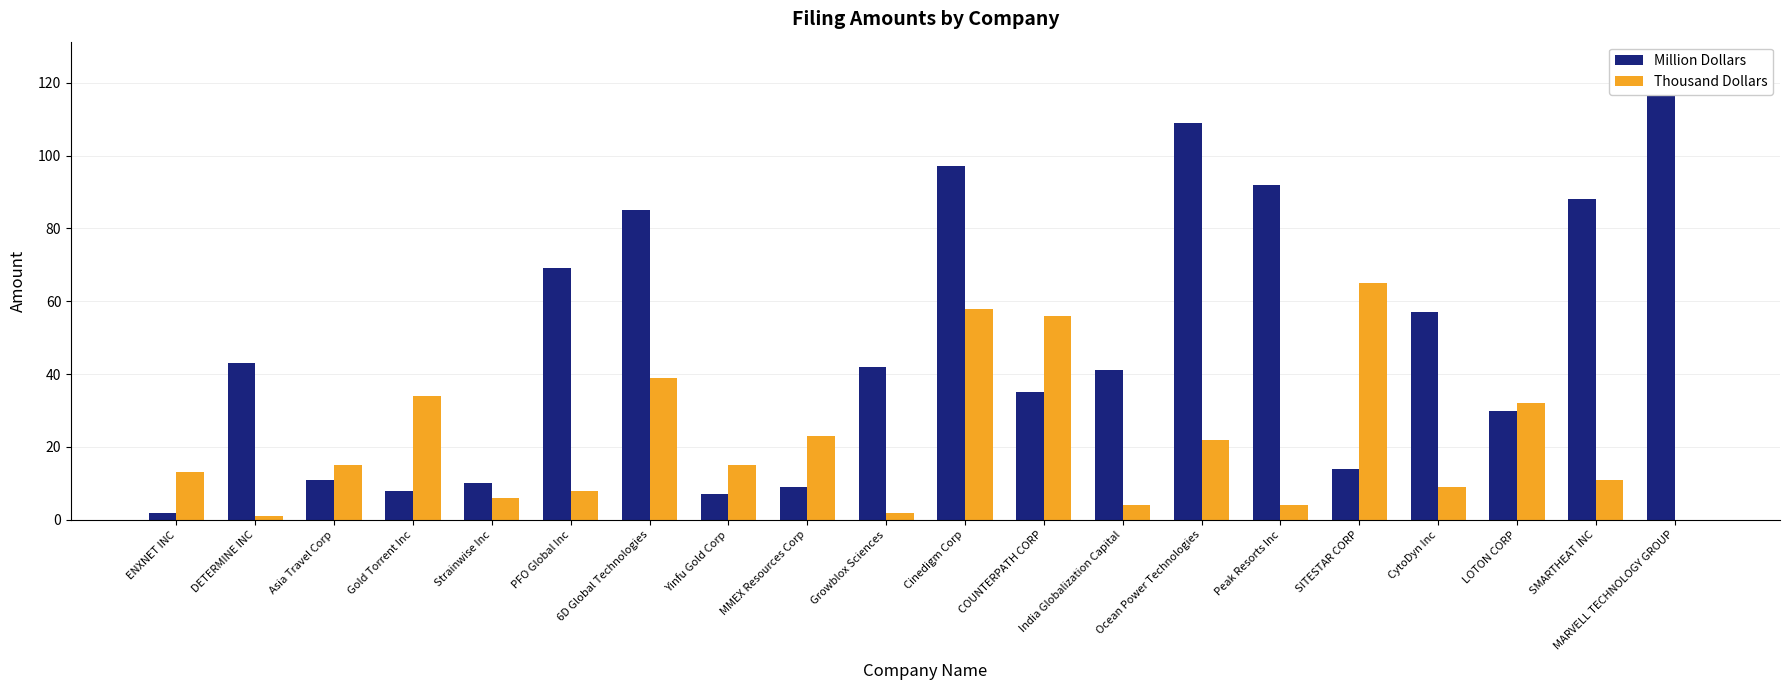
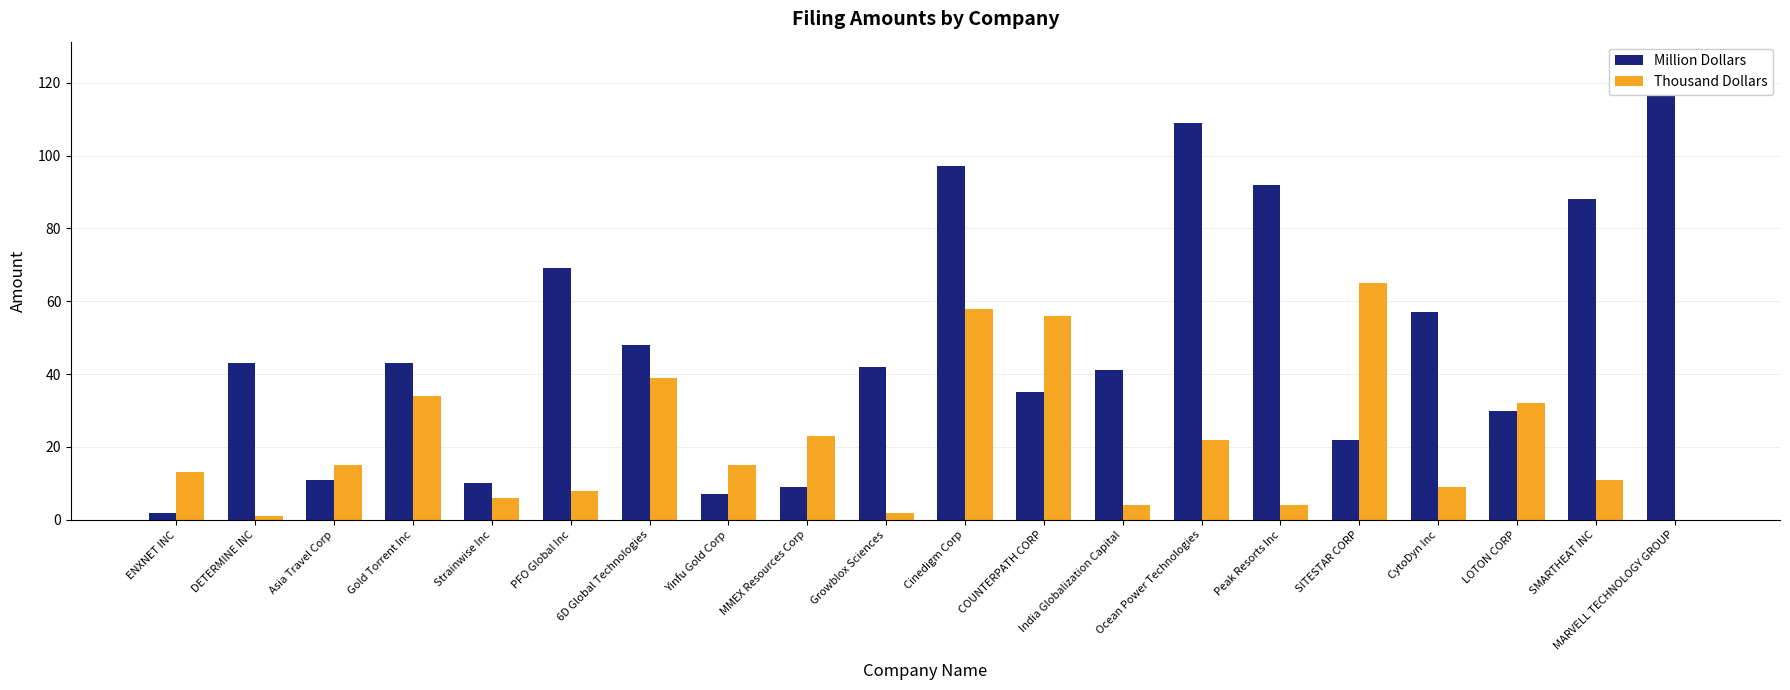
Million Dollars, Gold Torrent Inc: 8 -> 43
Million Dollars, 6D Global Technologies: 85 -> 48
Million Dollars, SITESTAR CORP: 14 -> 22
